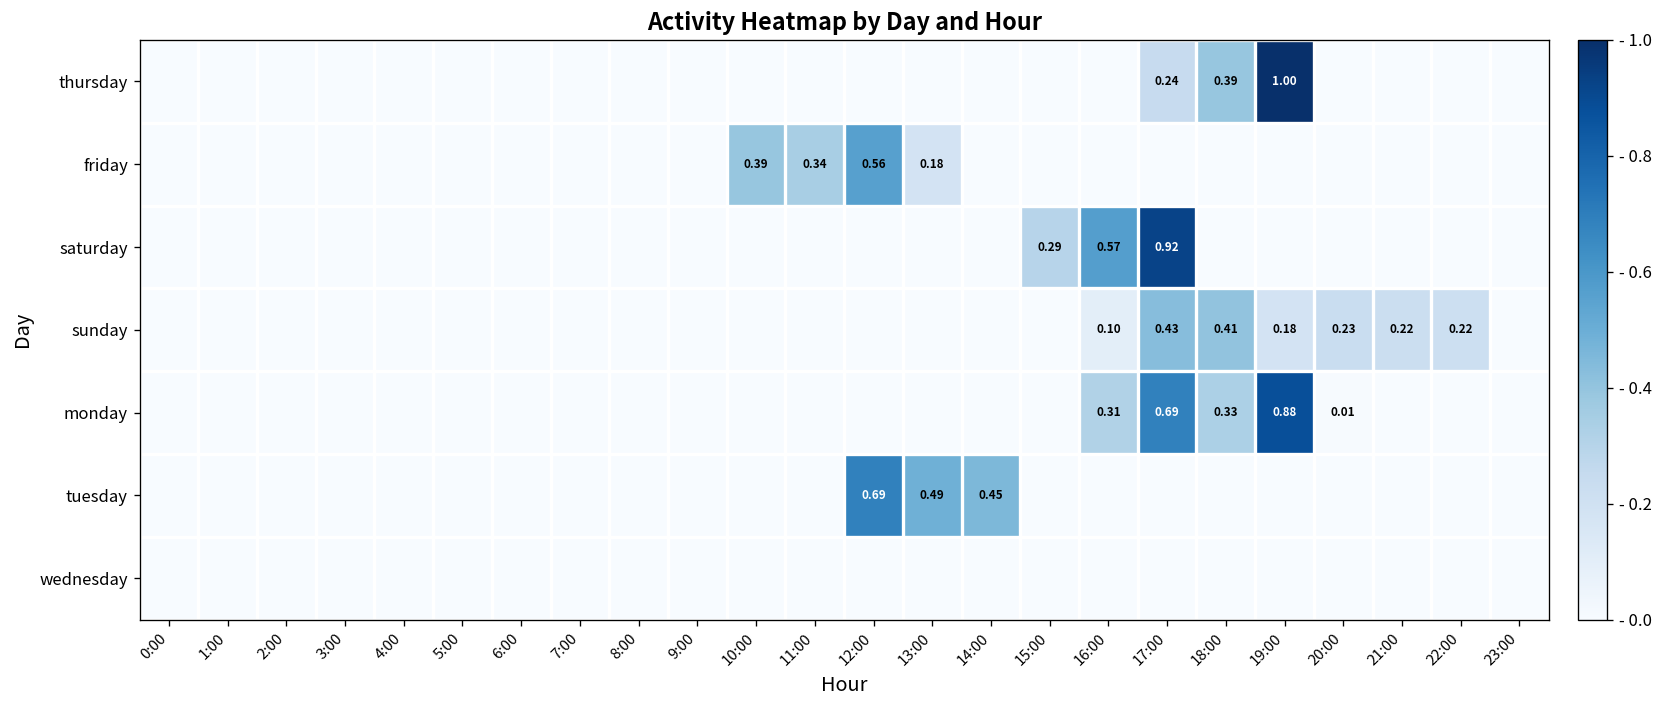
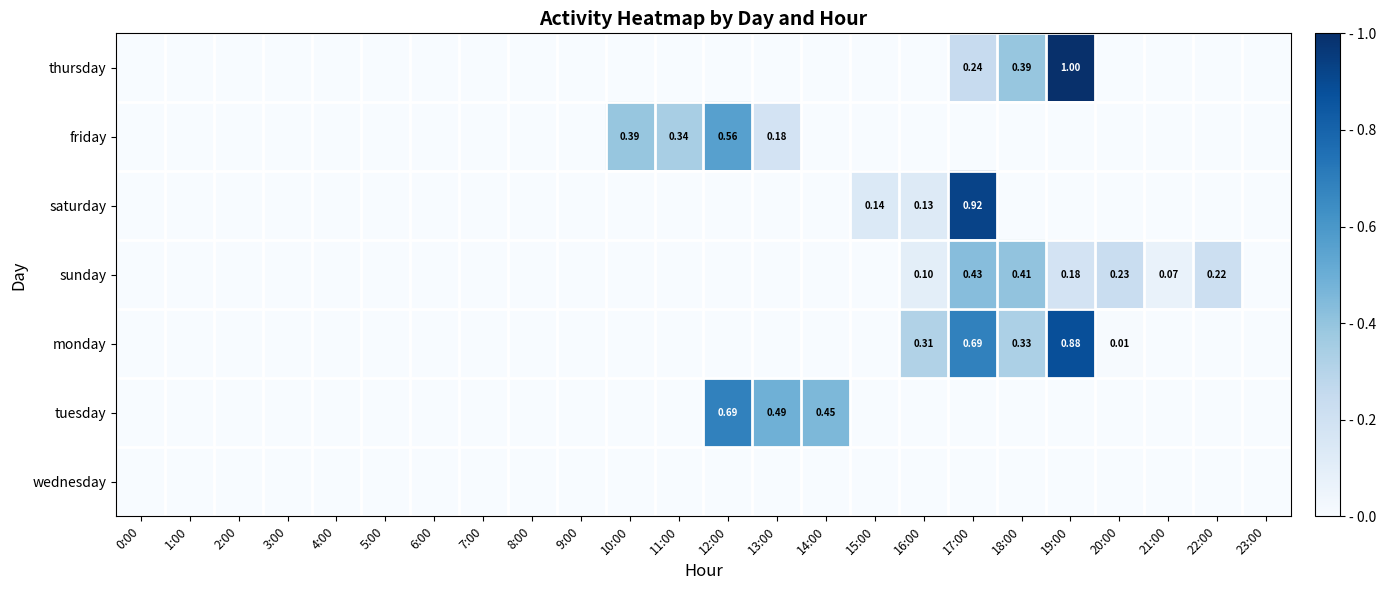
saturday, 15:00: 0.29 -> 0.14
saturday, 16:00: 0.57 -> 0.13
sunday, 21:00: 0.22 -> 0.07
